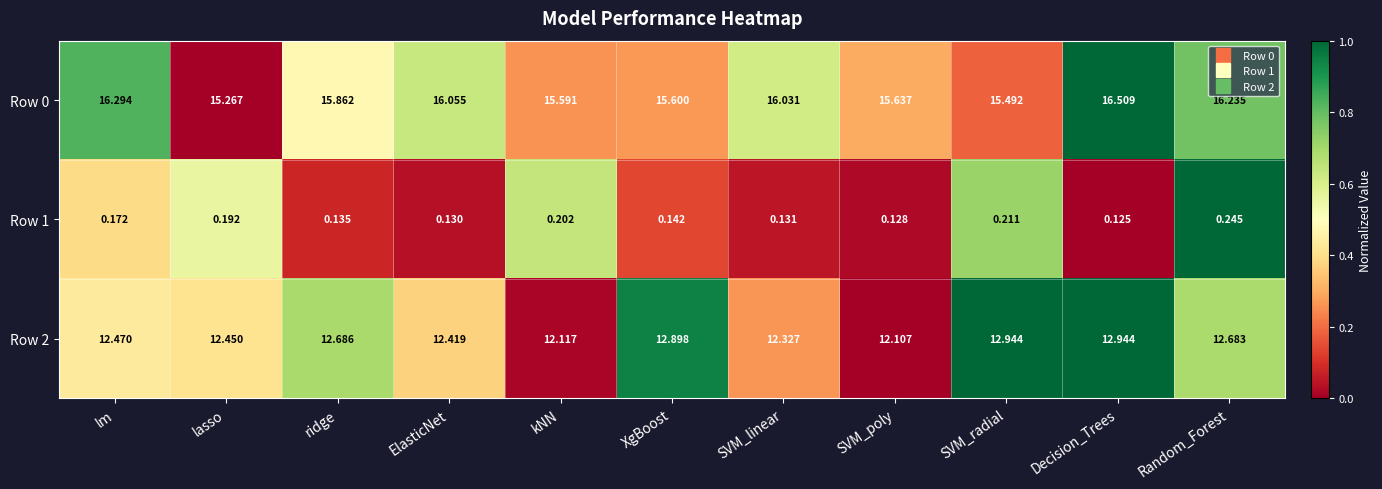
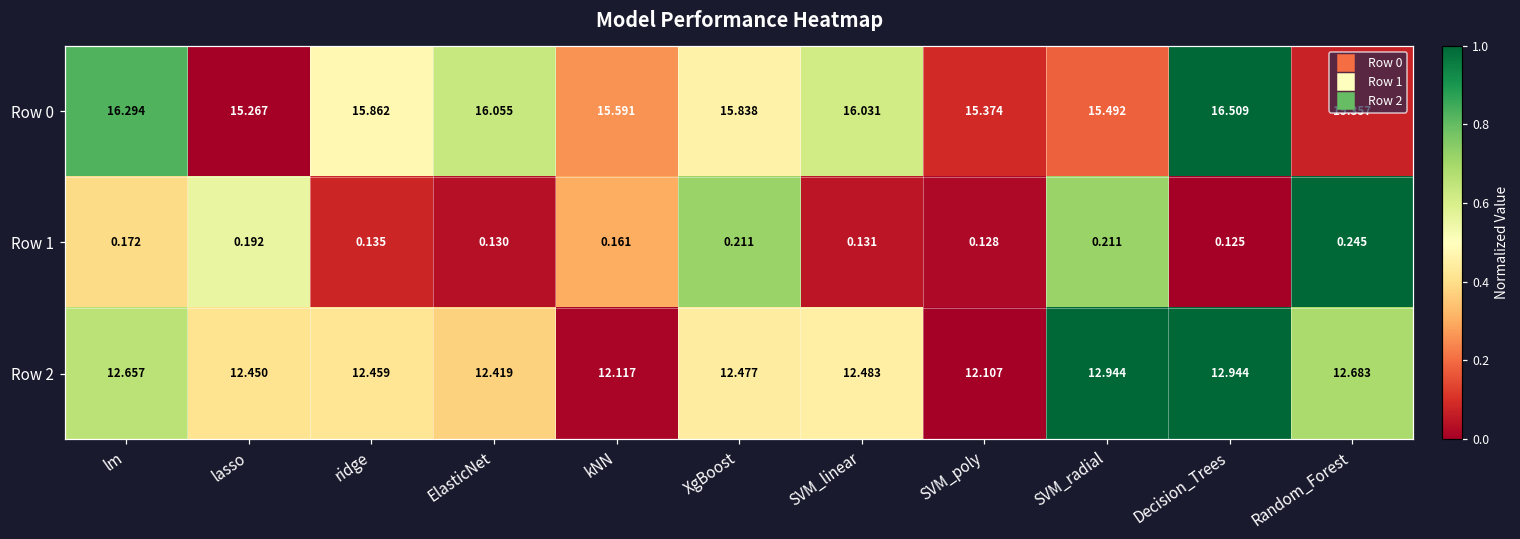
Row 0, XgBoost: 15.600 -> 15.838
Row 0, SVM_poly: 15.637 -> 15.374
Row 0, Random_Forest: 16.235 -> 15.357
Row 1, kNN: 0.202 -> 0.161
Row 1, XgBoost: 0.142 -> 0.211
Row 2, lm: 12.470 -> 12.657
Row 2, ridge: 12.686 -> 12.459
Row 2, XgBoost: 12.898 -> 12.477
Row 2, SVM_linear: 12.327 -> 12.483
